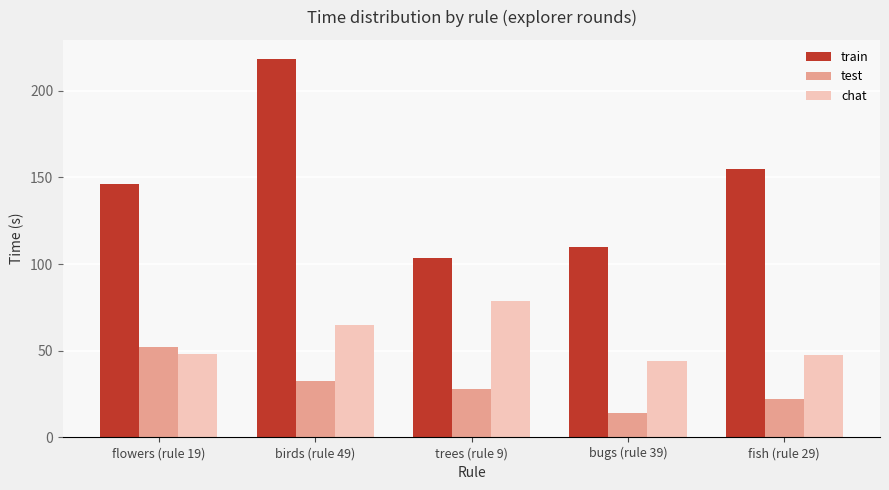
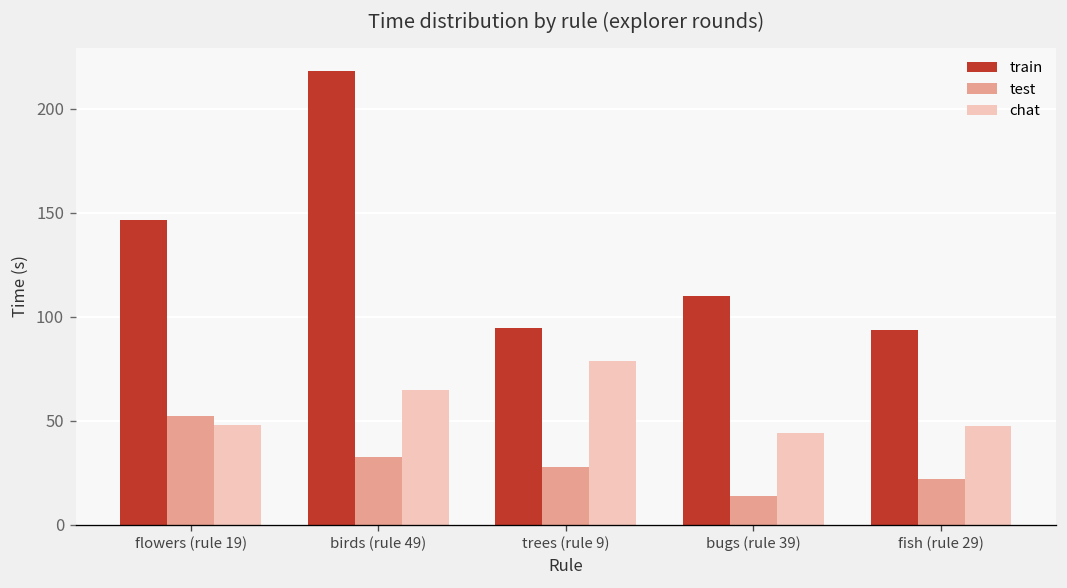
train, trees (rule 9): 103 -> 94
train, fish (rule 29): 155 -> 94
